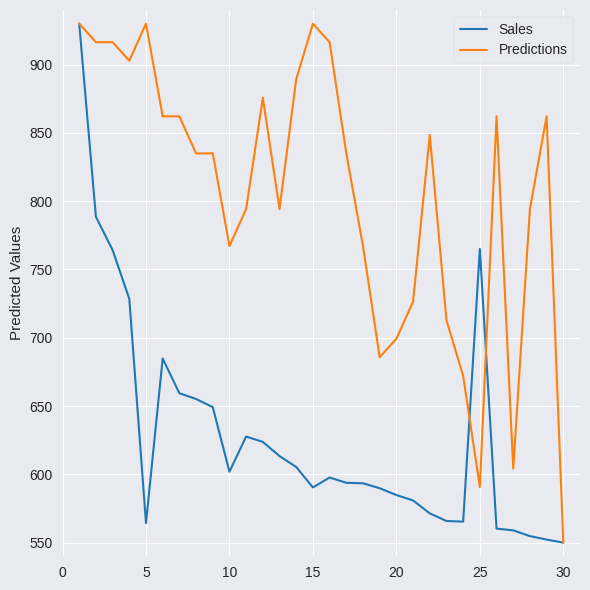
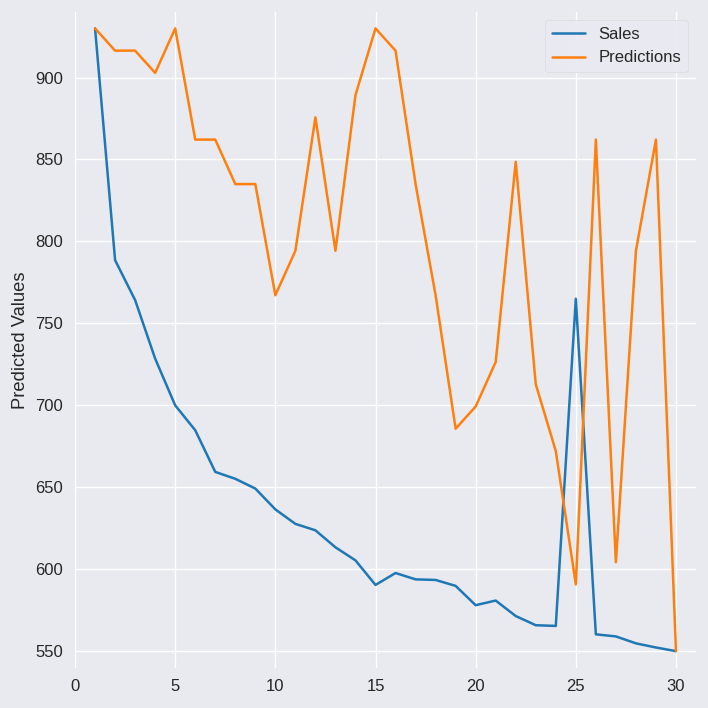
Sales, 5: 564 -> 700
Sales, 10: 602 -> 636
Sales, 20: 585 -> 578
